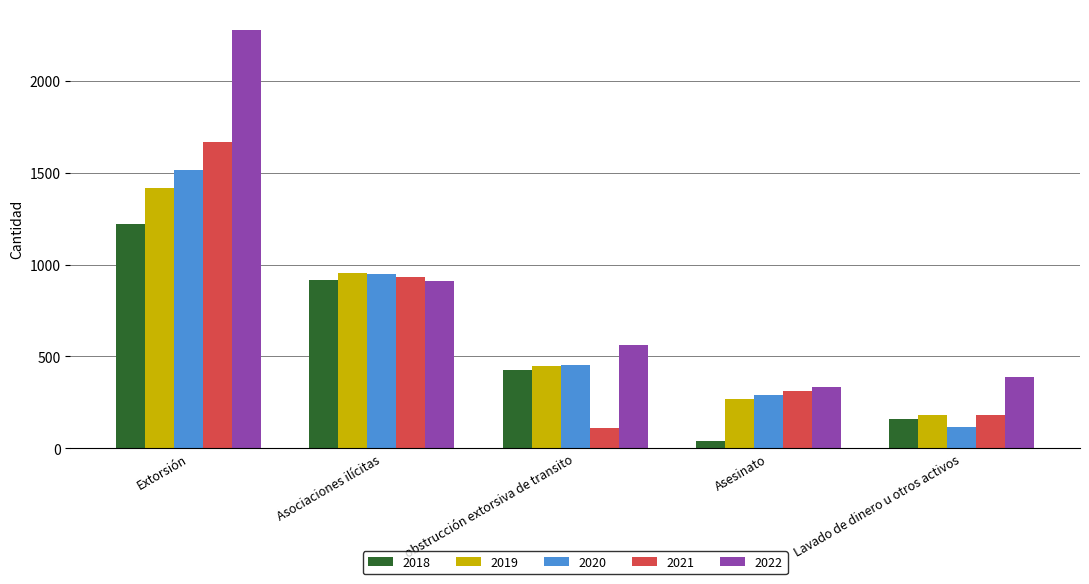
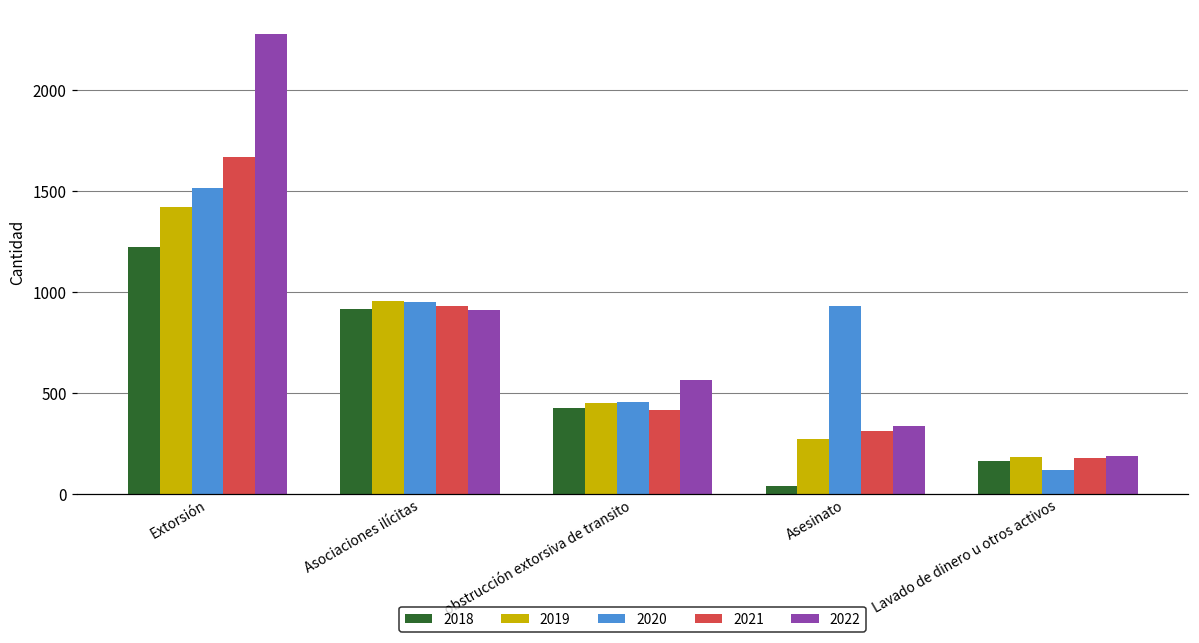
2021, obstrucción extorsiva de transito: 110 -> 410
2020, Asesinato: 290 -> 930
2022, Lavado de dinero u otros activos: 390 -> 190
